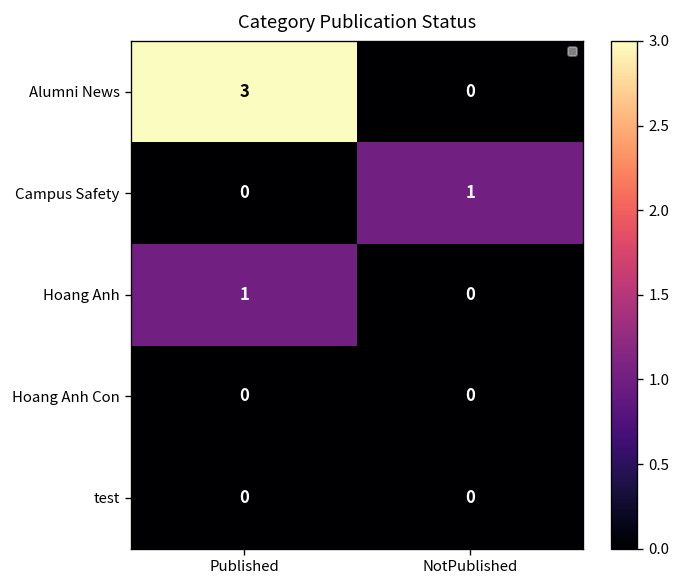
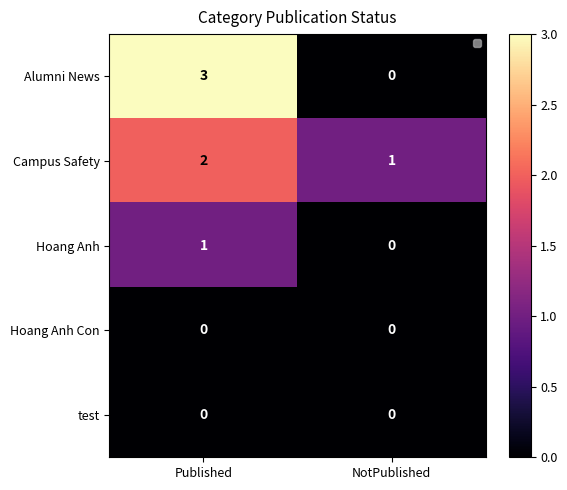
Campus Safety, Published: 0 -> 2
